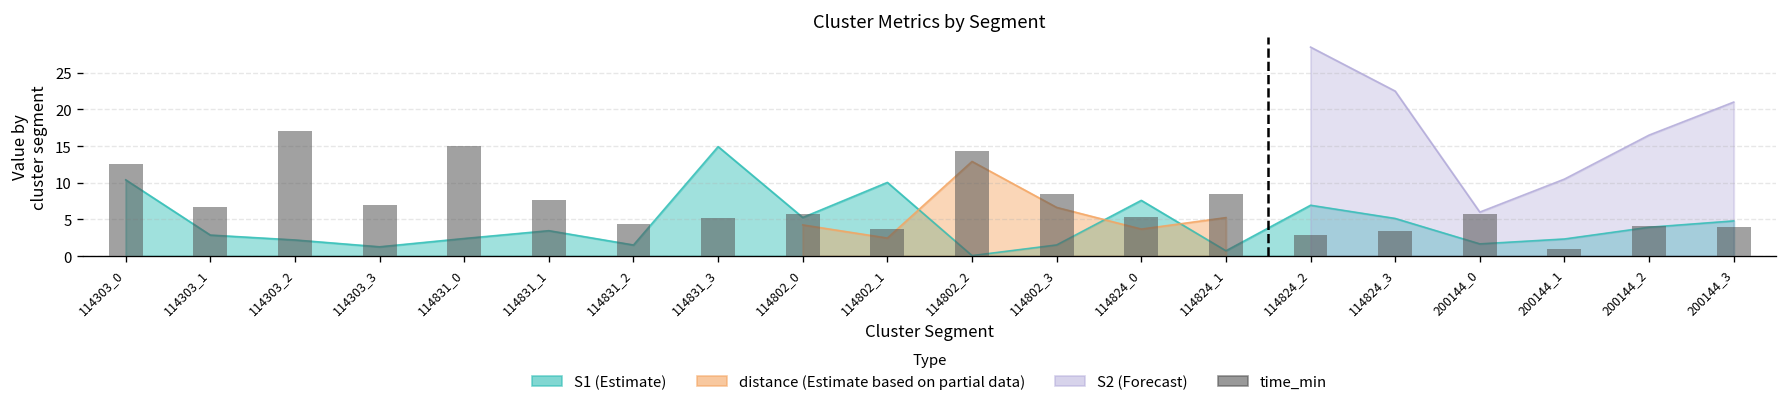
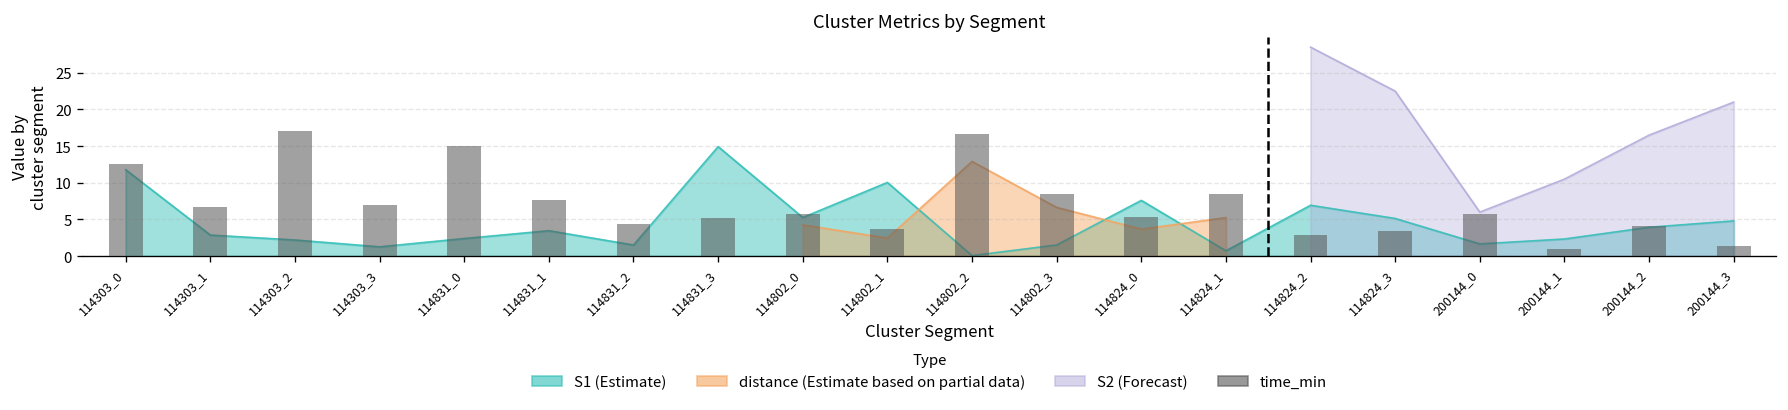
S1 (Estimate), 114303_0: 10 -> 12
time_min, 114802_2: 14 -> 17
time_min, 200144_3: 4 -> 1
